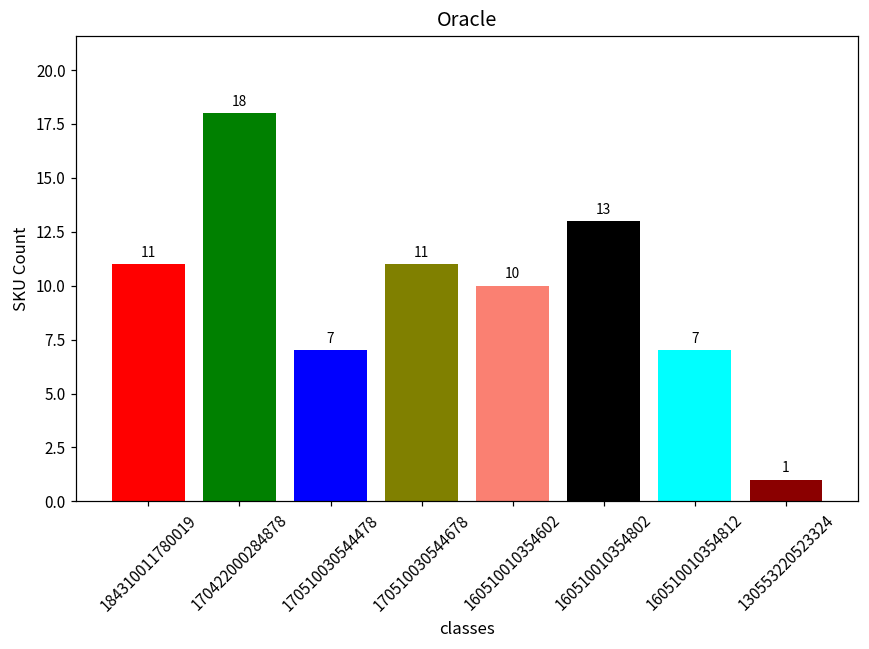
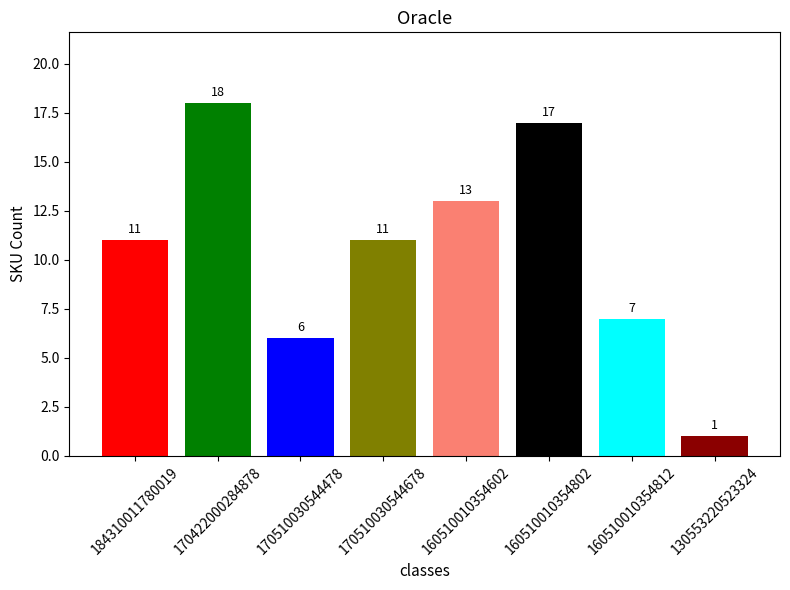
170510030544478: 7 -> 6
160510010354602: 10 -> 13
160510010354802: 13 -> 17
